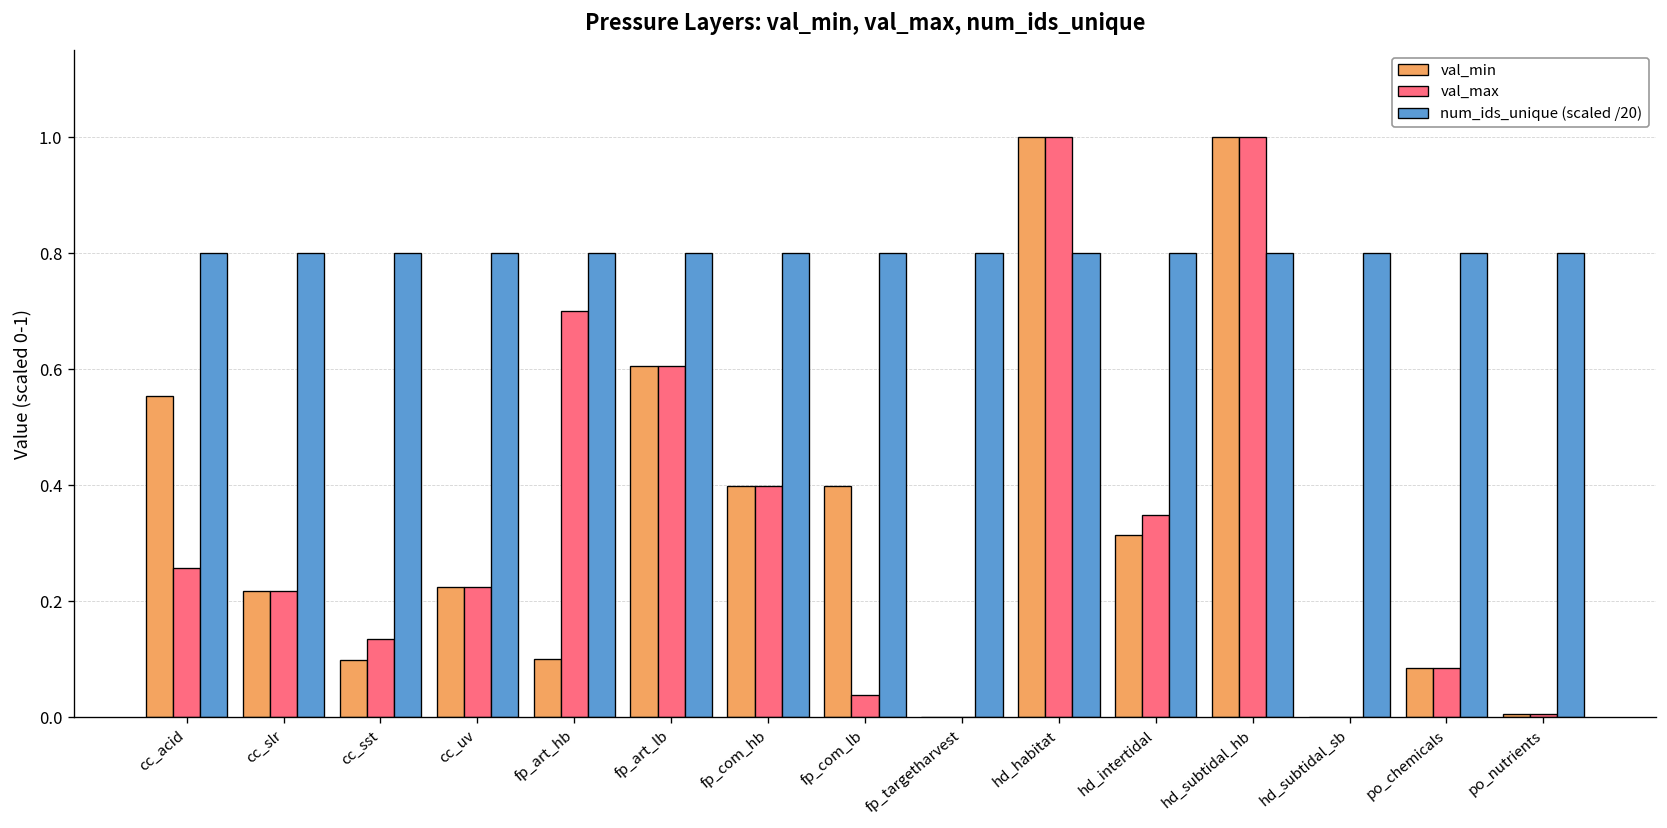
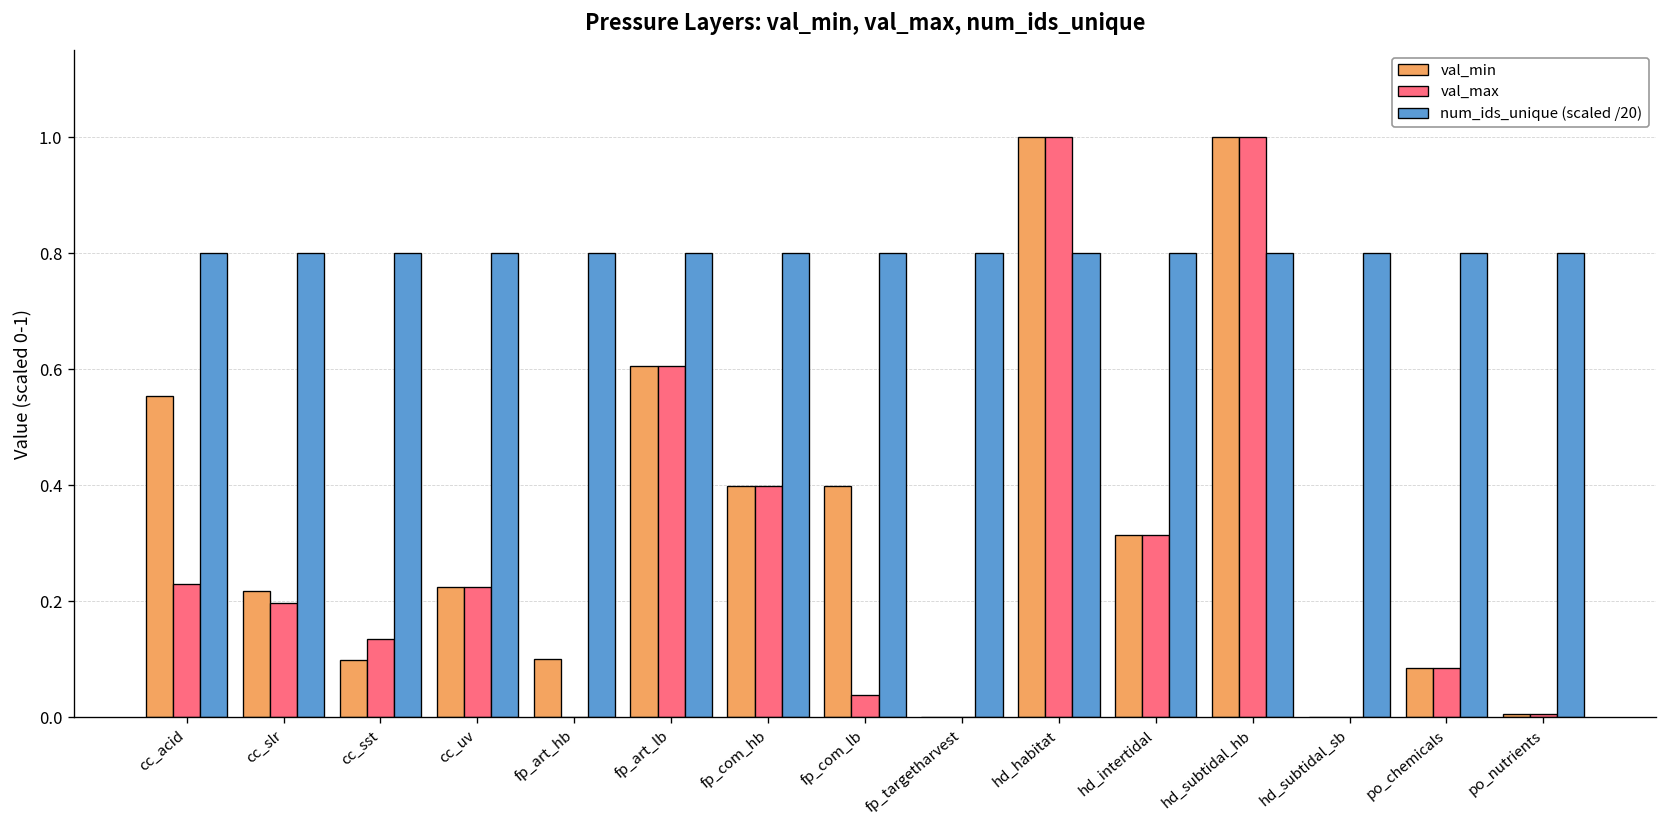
val_max, cc_acid: 0.26 -> 0.23
val_max, cc_slr: 0.22 -> 0.20
val_max, fp_art_hb: 0.7 -> 0.0
val_max, hd_intertidal: 0.35 -> 0.31
